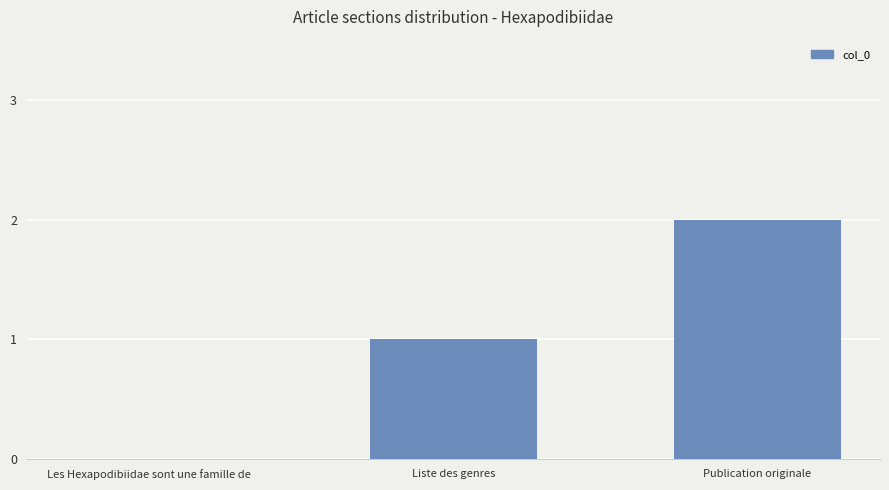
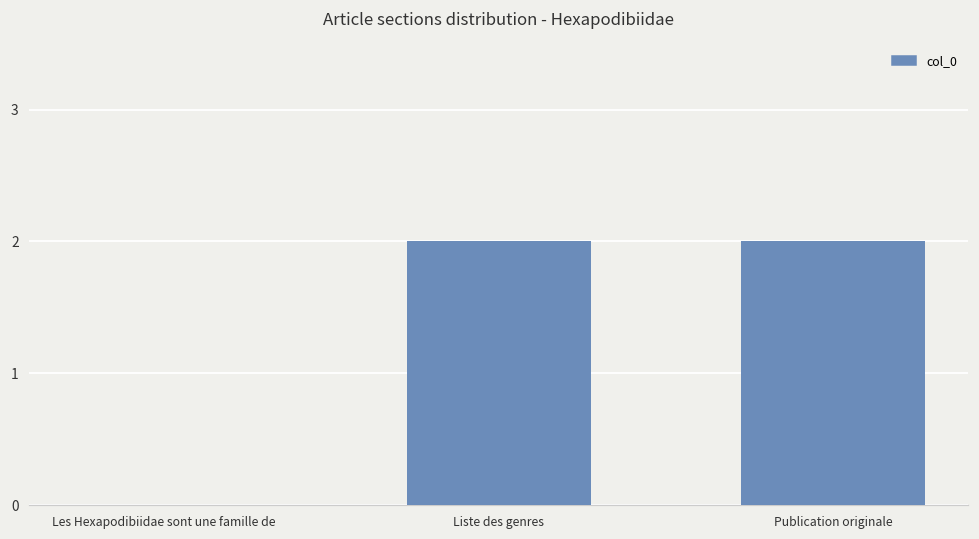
Liste des genres: 1 -> 2
